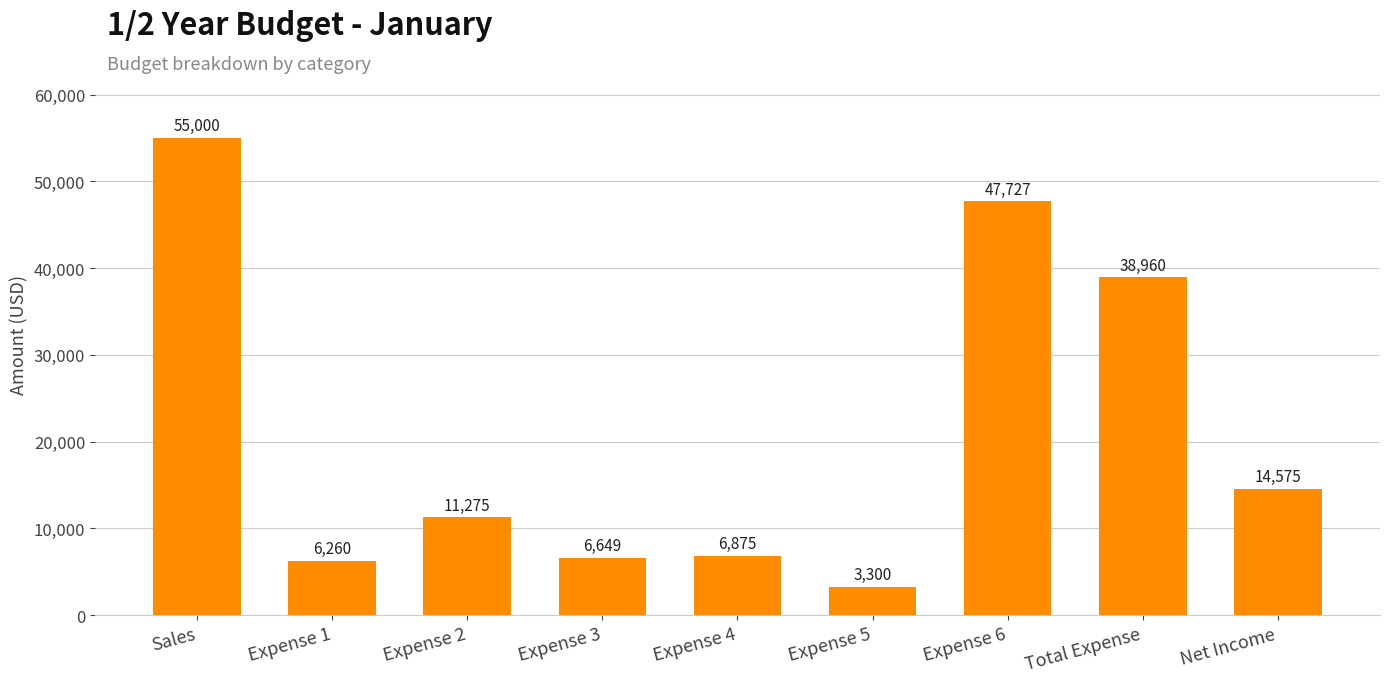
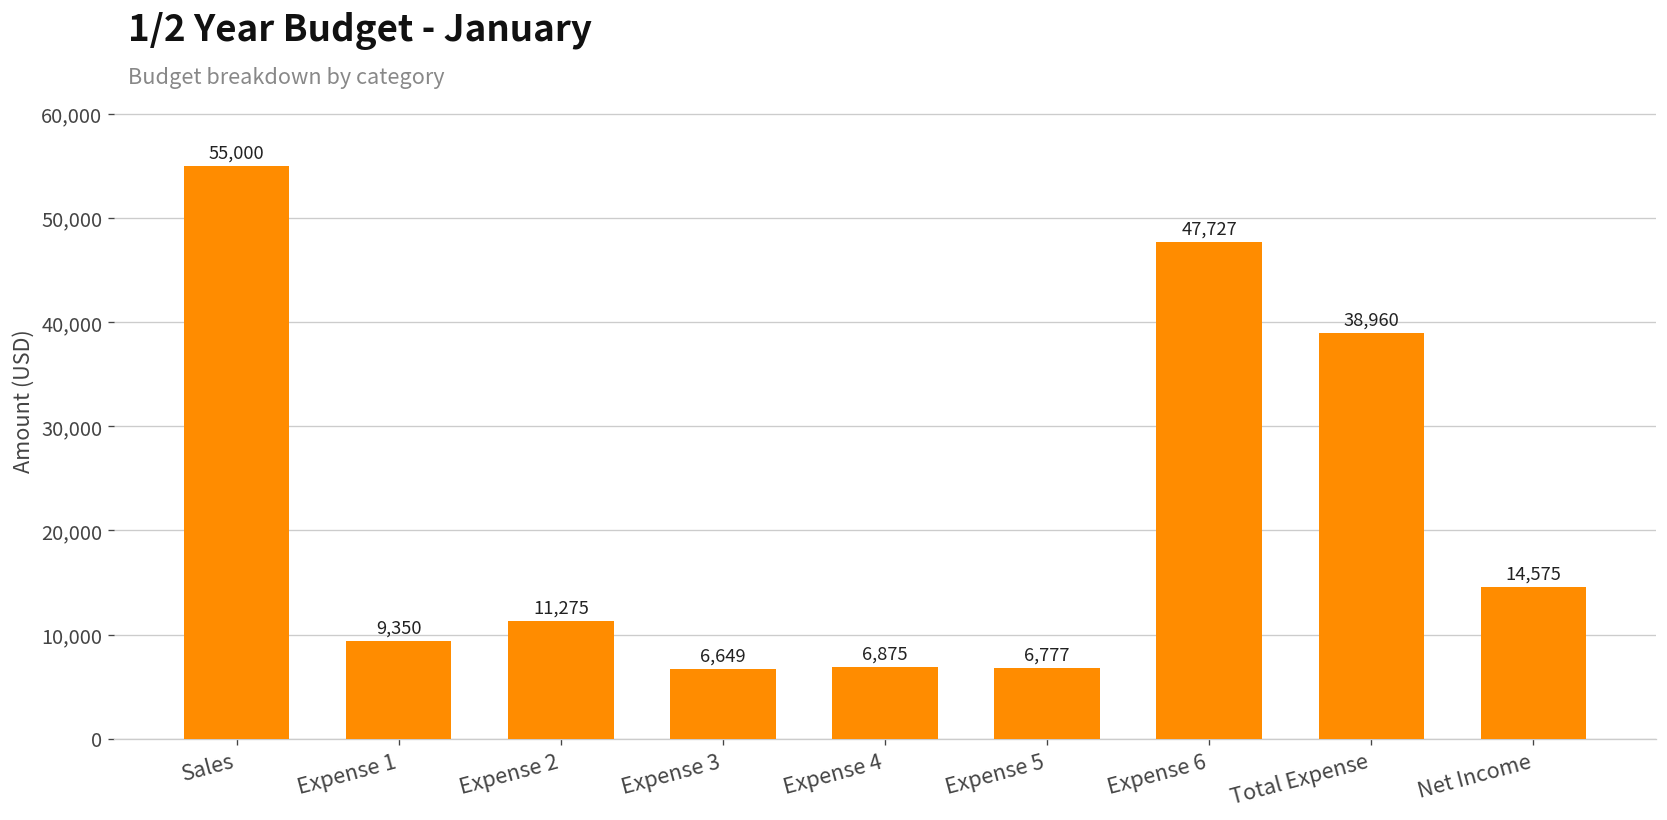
Expense 1: 6,260 -> 9,350
Expense 5: 3,300 -> 6,777
